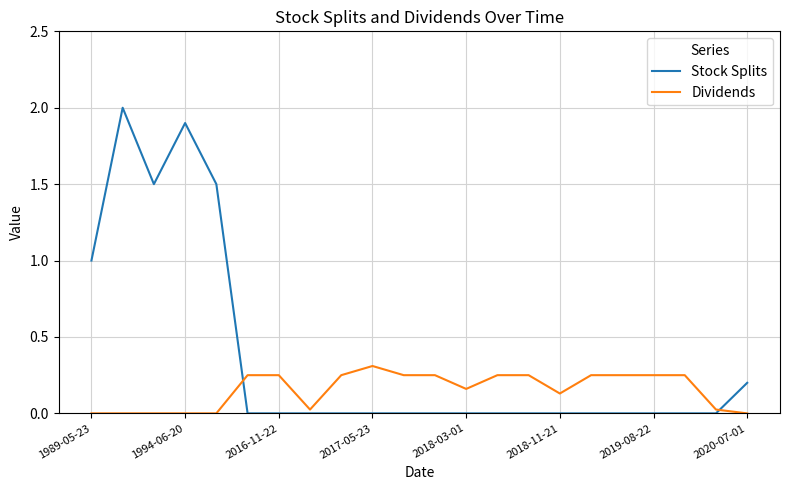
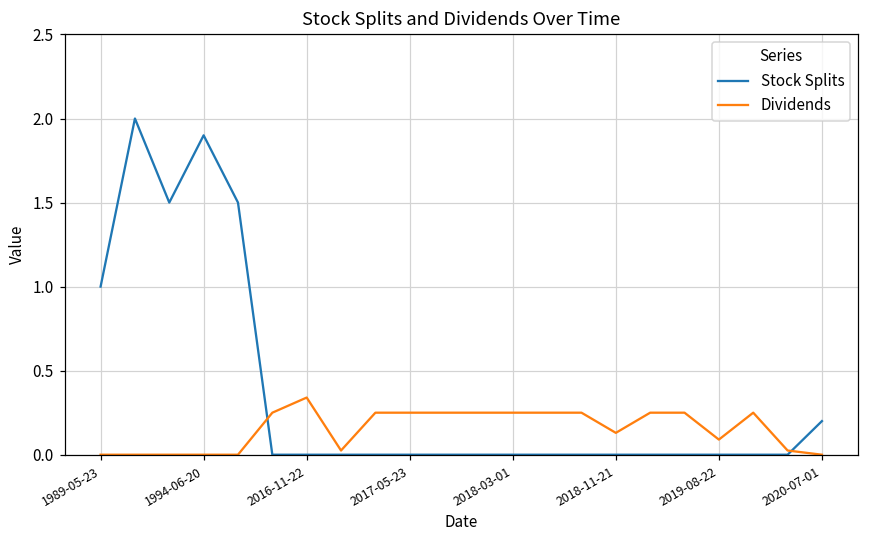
Dividends, 2016-11-22: 0.25 -> 0.34
Dividends, 2017-05-23: 0.31 -> 0.25
Dividends, 2018-03-01: 0.16 -> 0.25
Dividends, 2019-08-22: 0.25 -> 0.09
